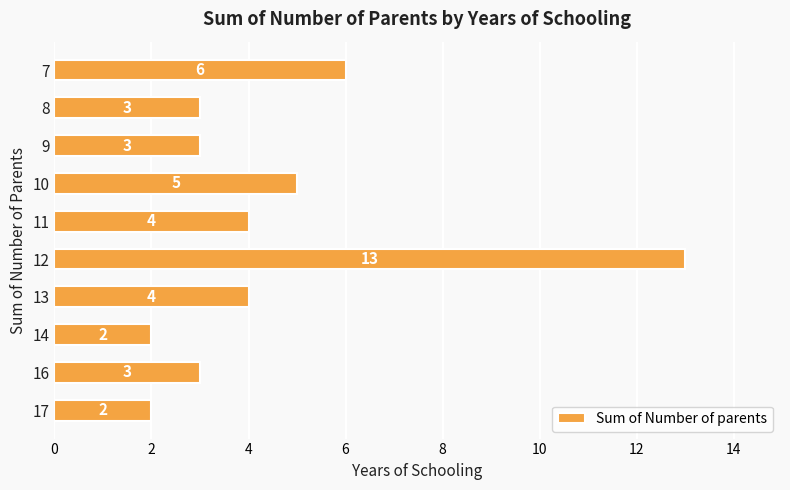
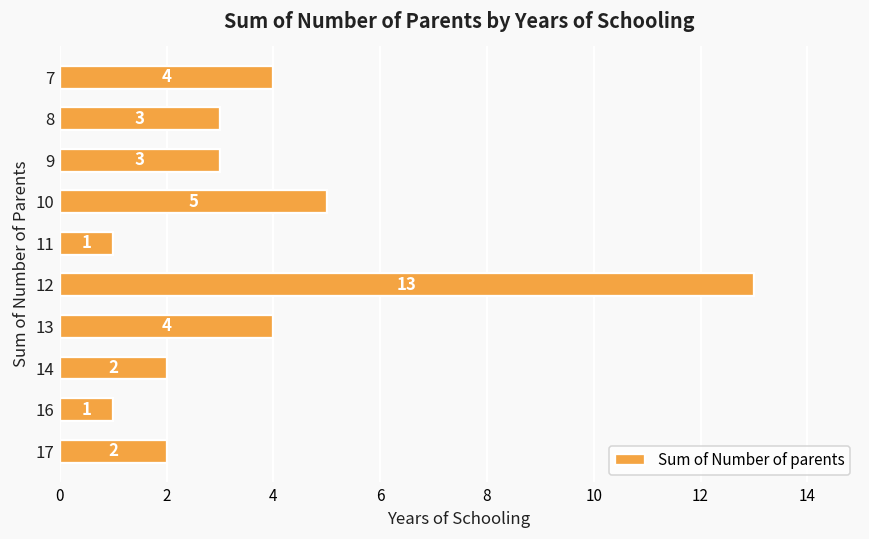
7: 6 -> 4
11: 4 -> 1
16: 3 -> 1
